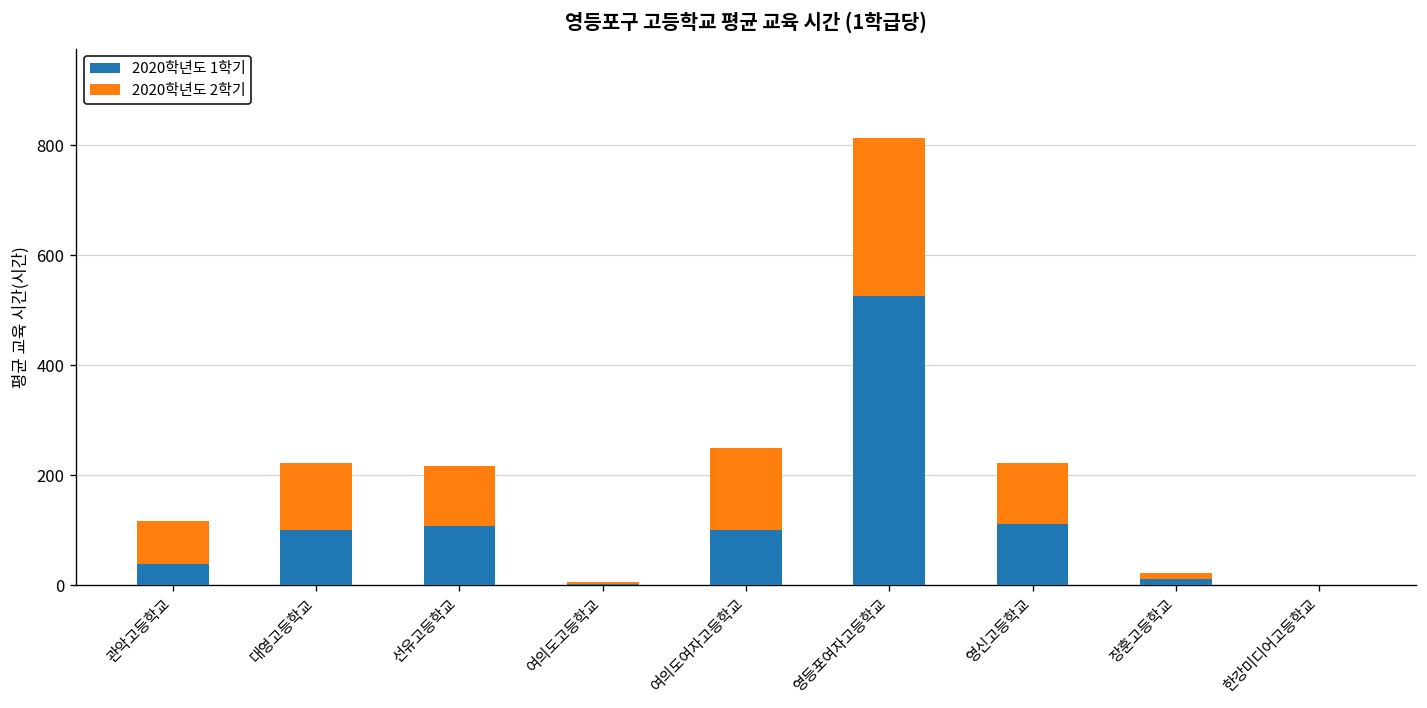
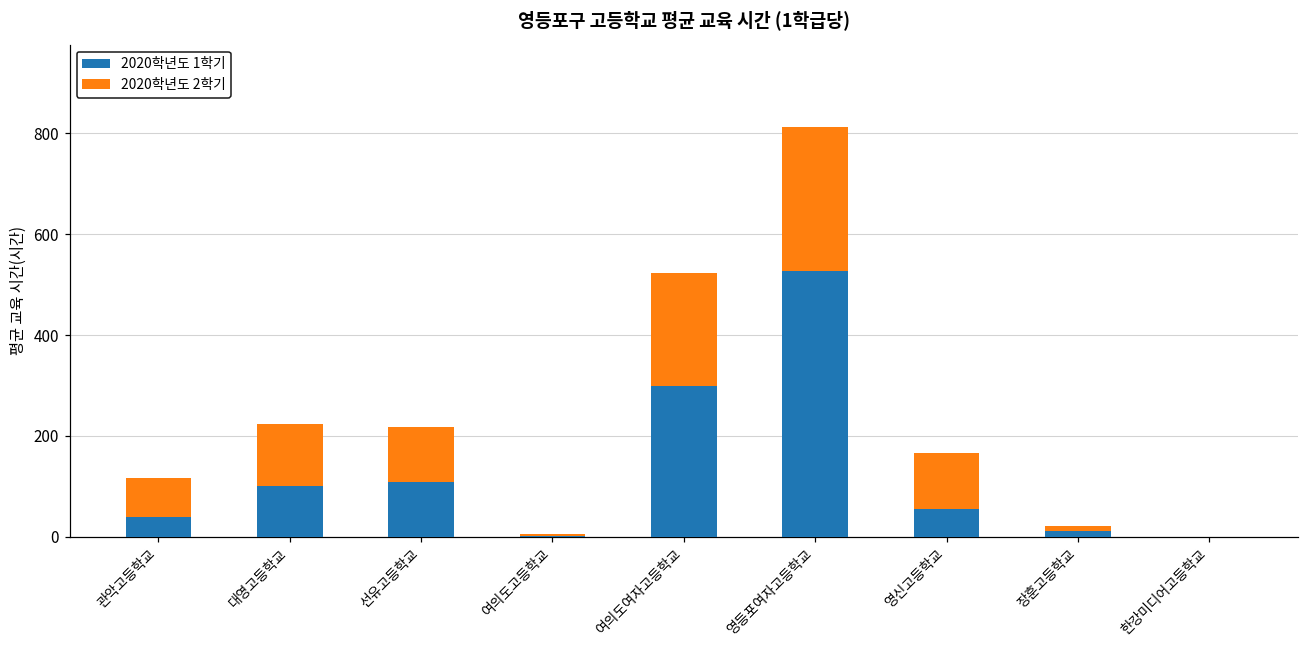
2020학년도 1학기, 여의도여자고등학교: 100 -> 300
2020학년도 2학기, 여의도여자고등학교: 150 -> 220
2020학년도 1학기, 영신고등학교: 110 -> 50
